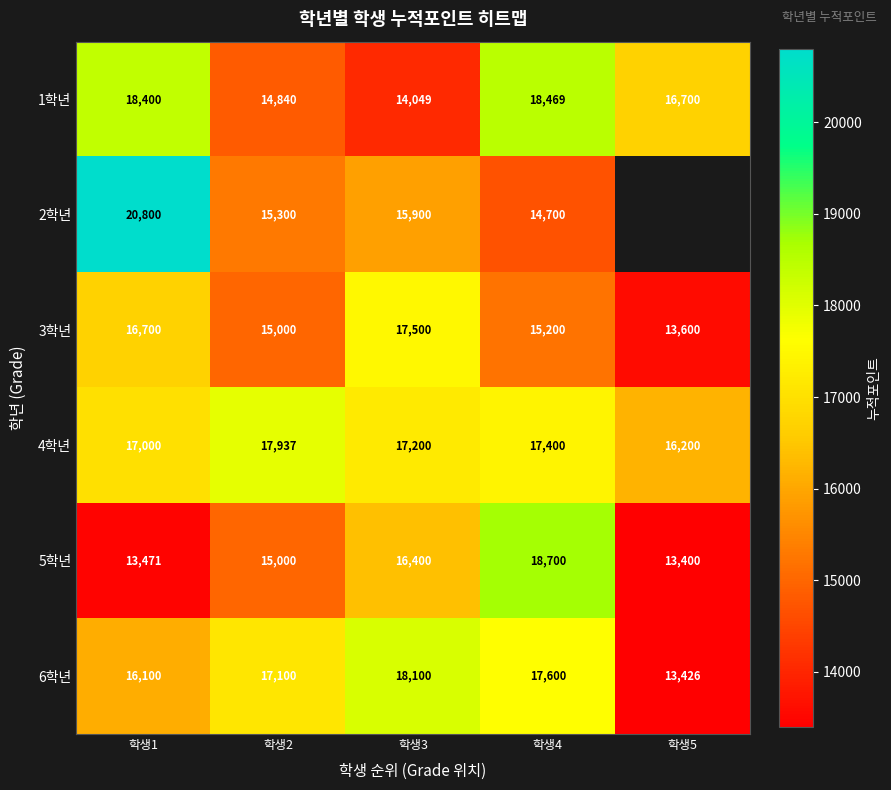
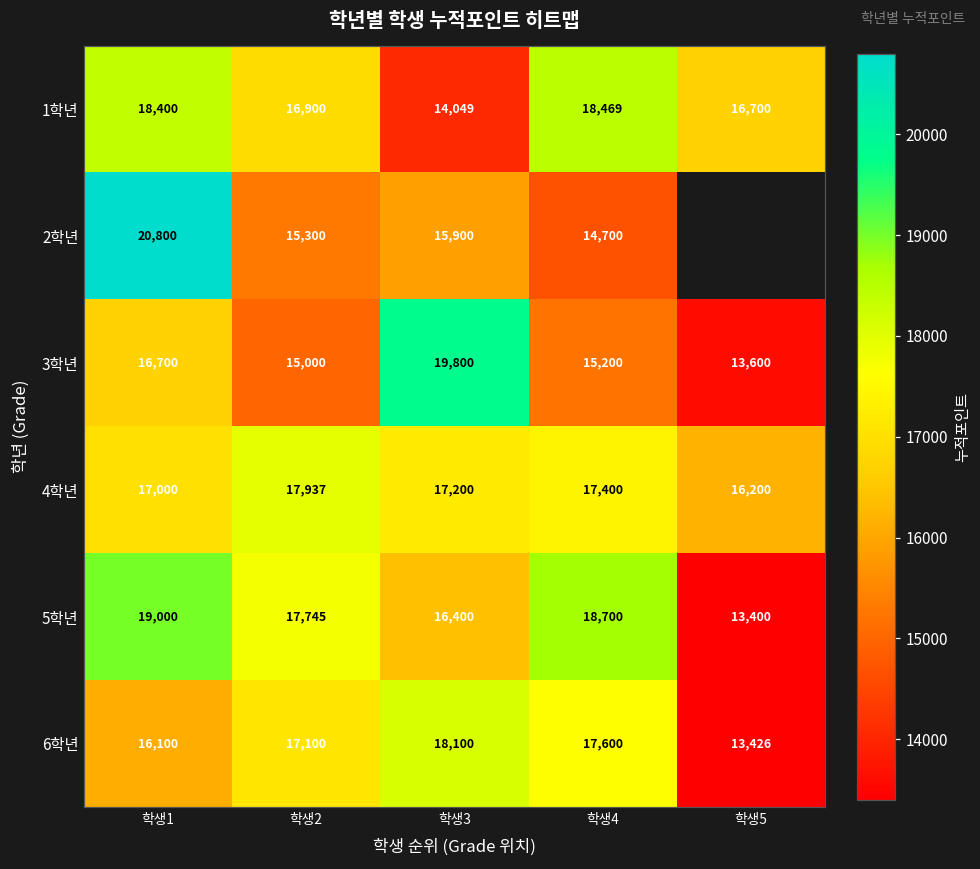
1학년, 학생2: 14,840 -> 16,900
3학년, 학생3: 17,500 -> 19,800
5학년, 학생1: 13,471 -> 19,000
5학년, 학생2: 15,000 -> 17,745
